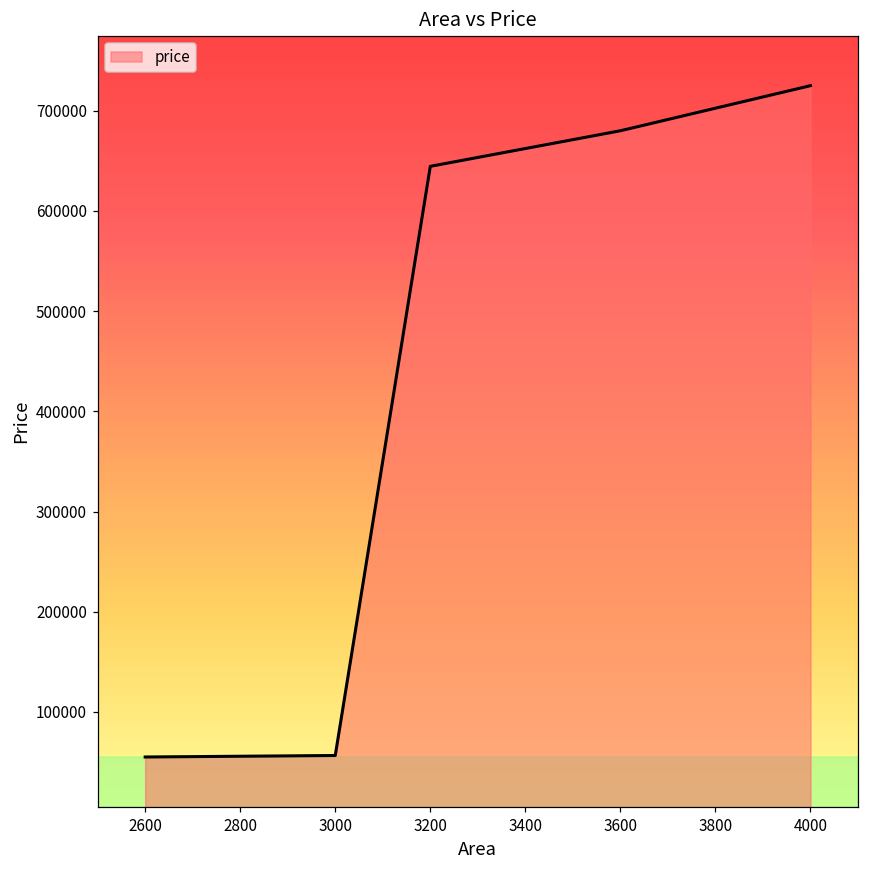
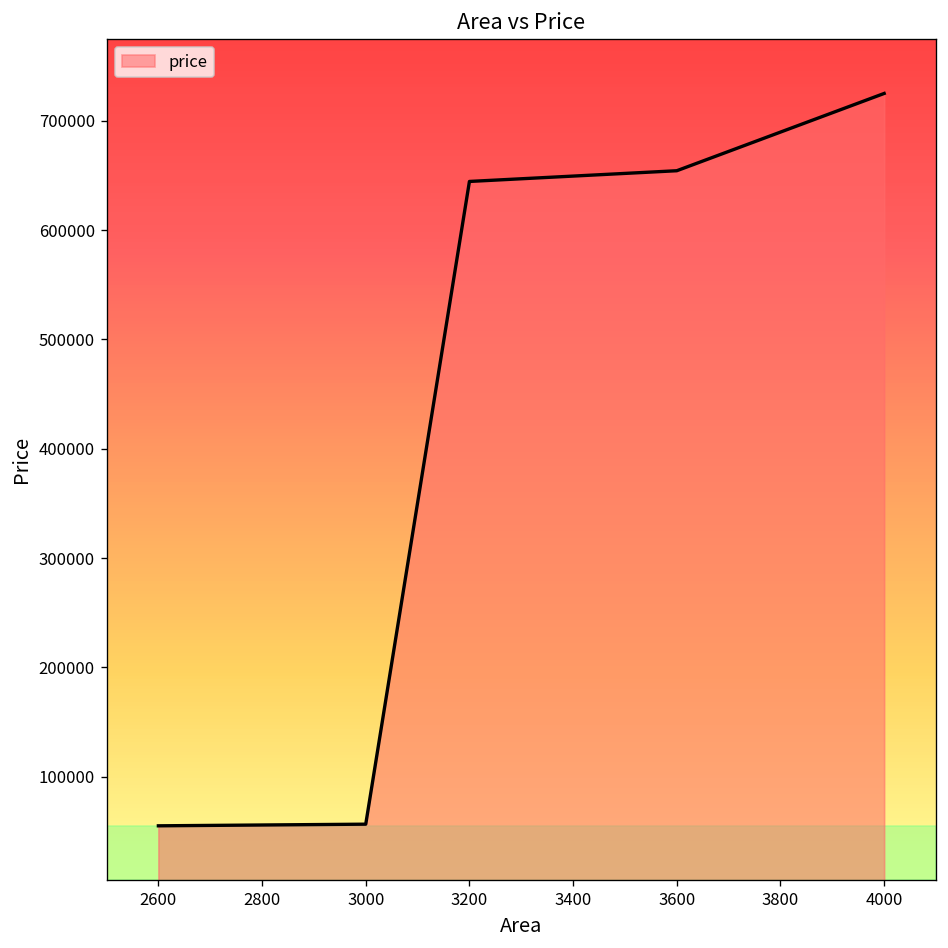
3600: 680000 -> 650000
